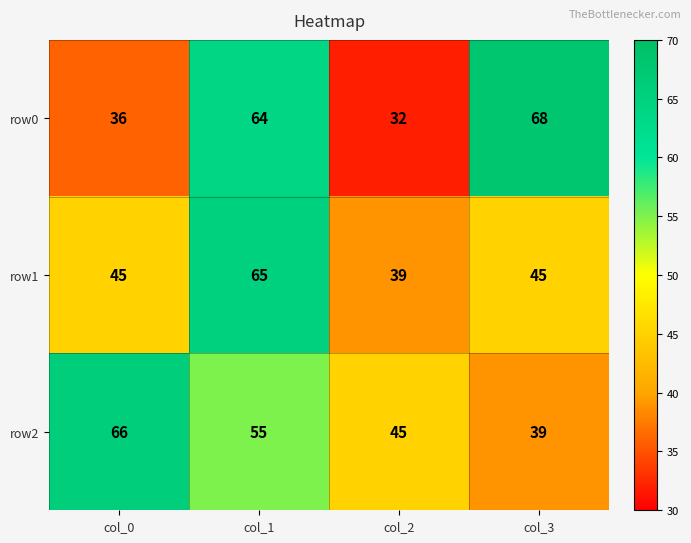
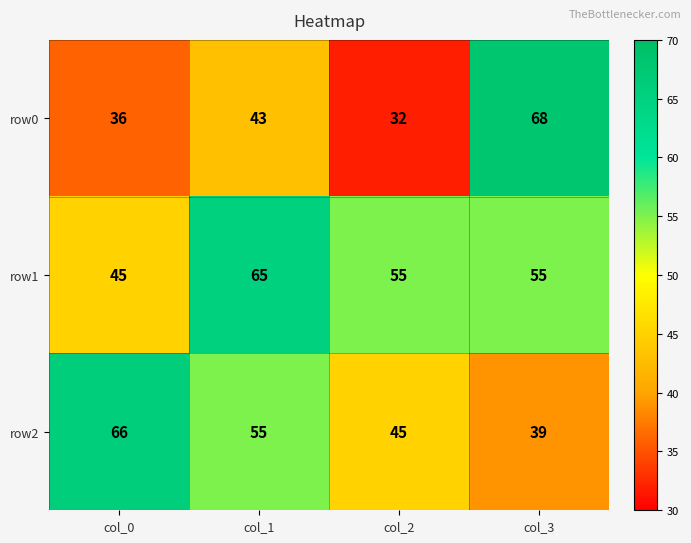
row0, col_1: 64 -> 43
row1, col_2: 39 -> 55
row1, col_3: 45 -> 55
